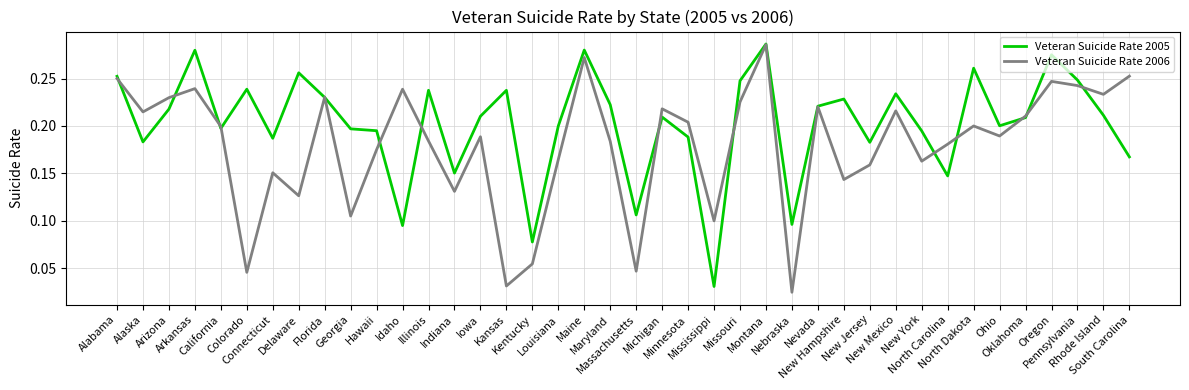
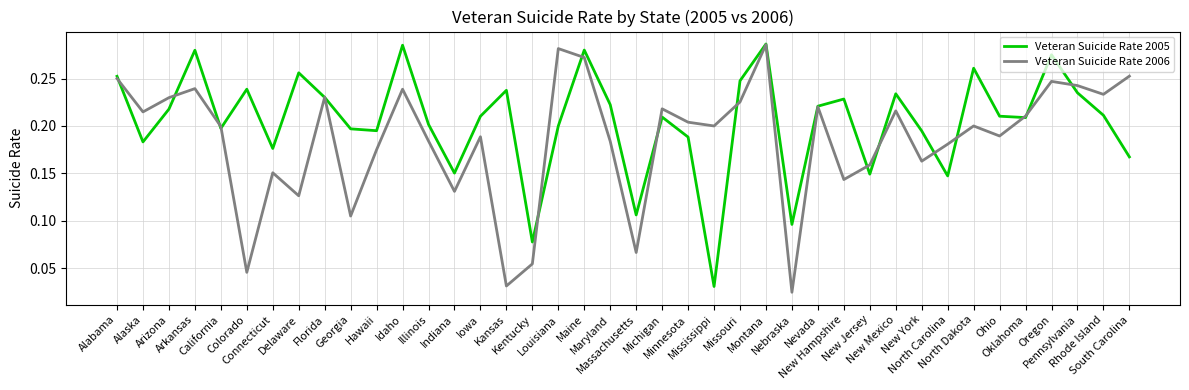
Veteran Suicide Rate 2005, Connecticut: 0.19 -> 0.18
Veteran Suicide Rate 2005, Idaho: 0.10 -> 0.29
Veteran Suicide Rate 2005, Illinois: 0.24 -> 0.20
Veteran Suicide Rate 2006, Louisiana: 0.16 -> 0.28
Veteran Suicide Rate 2006, Massachusetts: 0.05 -> 0.07
Veteran Suicide Rate 2006, Mississippi: 0.1 -> 0.2
Veteran Suicide Rate 2005, New Jersey: 0.18 -> 0.15
Veteran Suicide Rate 2005, Ohio: 0.20 -> 0.21
Veteran Suicide Rate 2005, Pennsylvania: 0.25 -> 0.23
